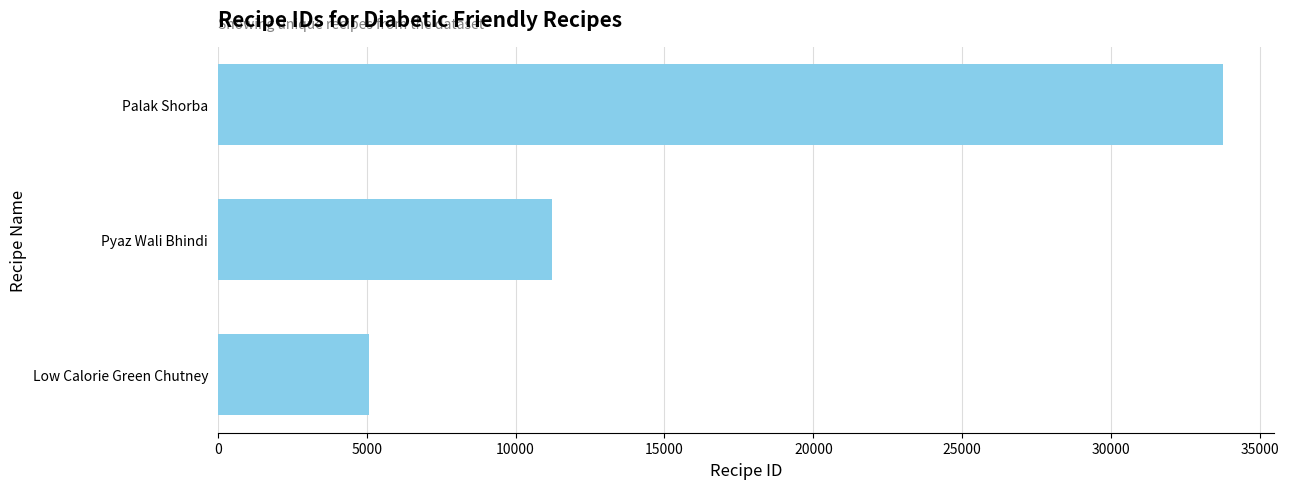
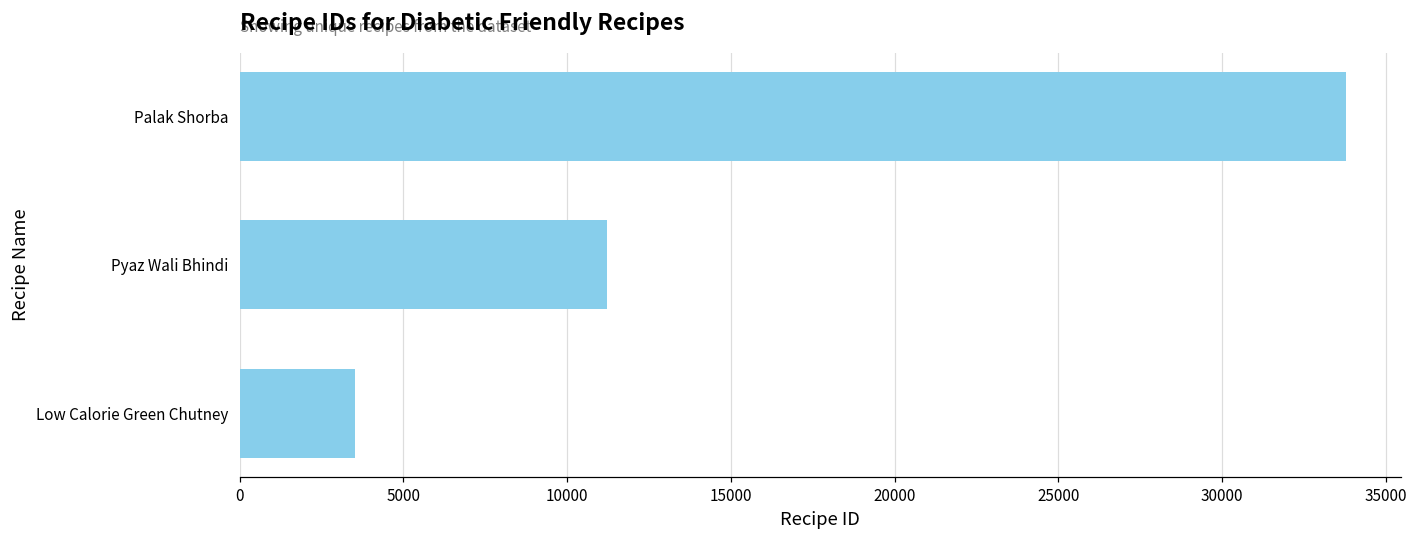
Low Calorie Green Chutney: 5100 -> 3500
